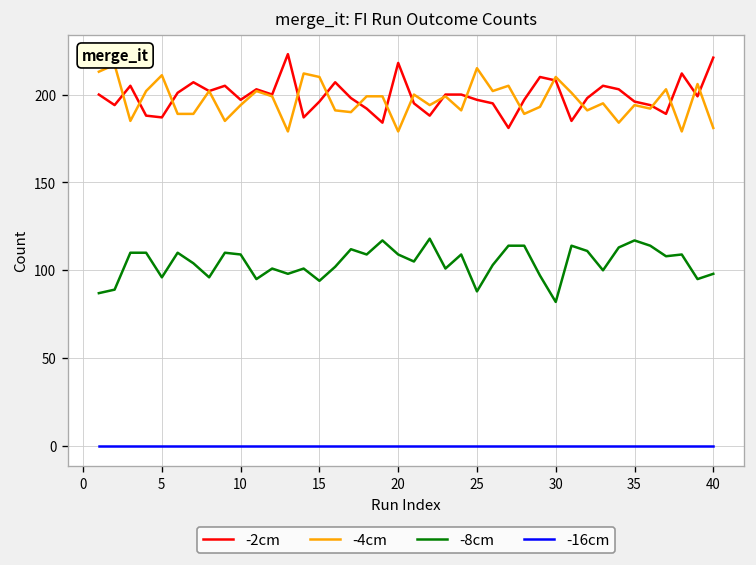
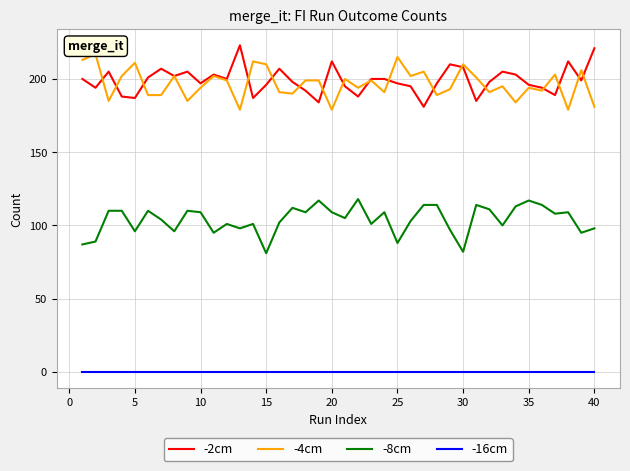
-8cm, 15: 94 -> 81
-2cm, 20: 218 -> 212
